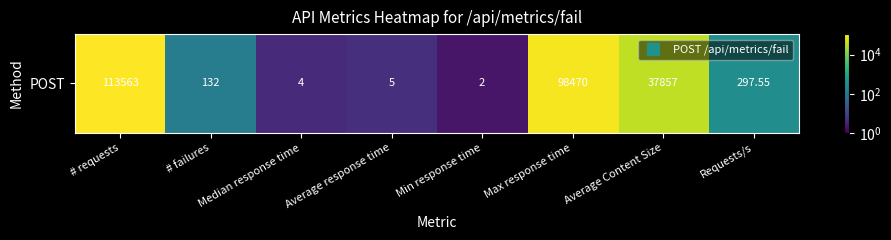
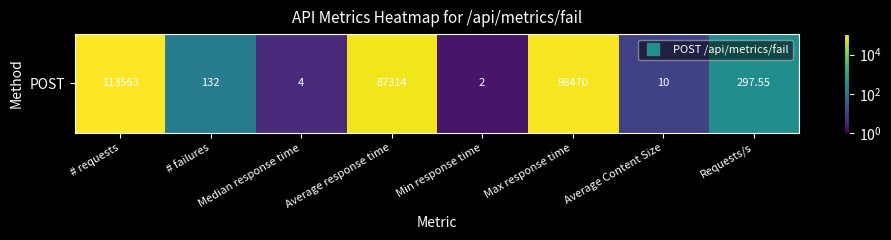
POST, Average response time: 5 -> 87314
POST, Average Content Size: 37857 -> 10
